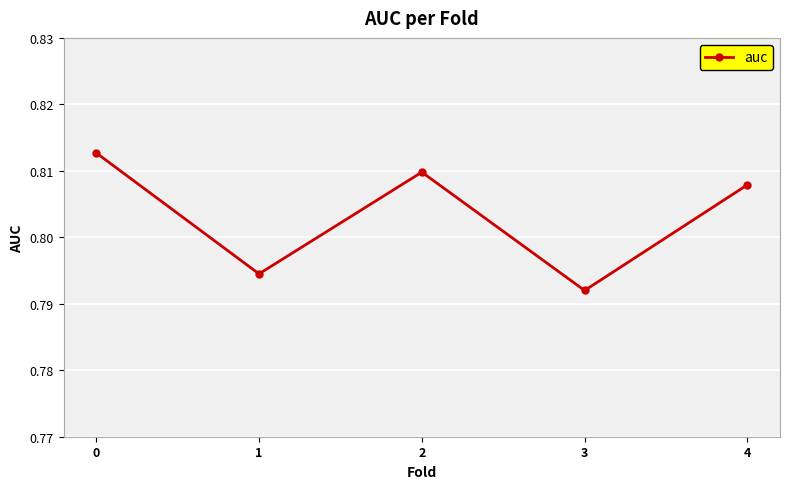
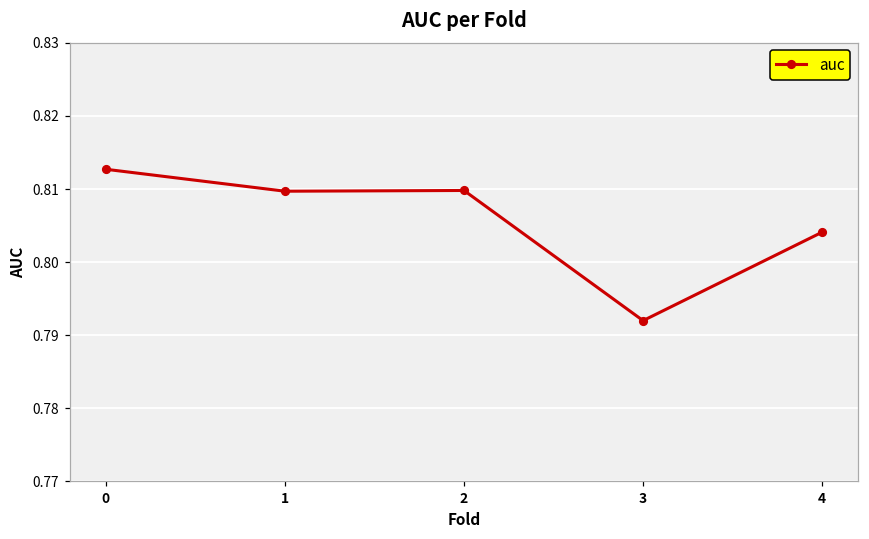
1: 0.795 -> 0.810
4: 0.808 -> 0.804
